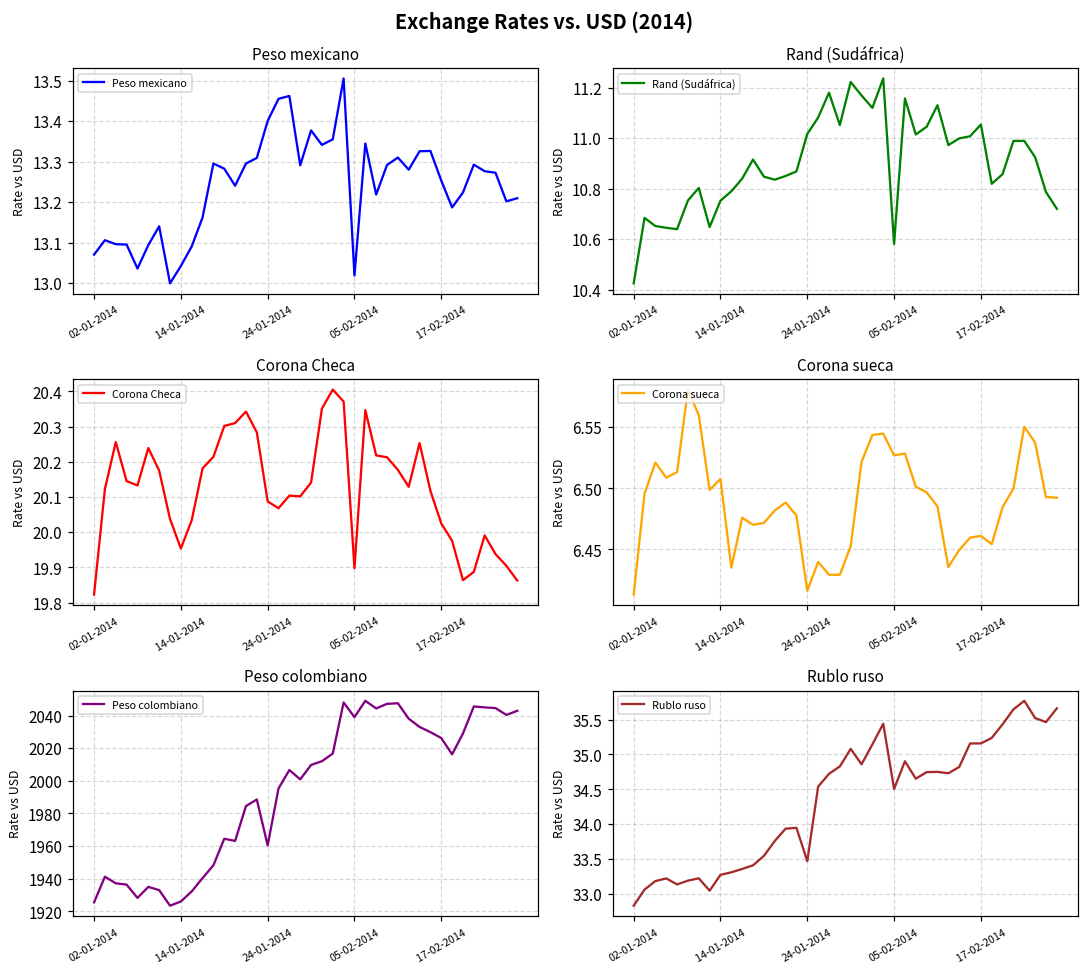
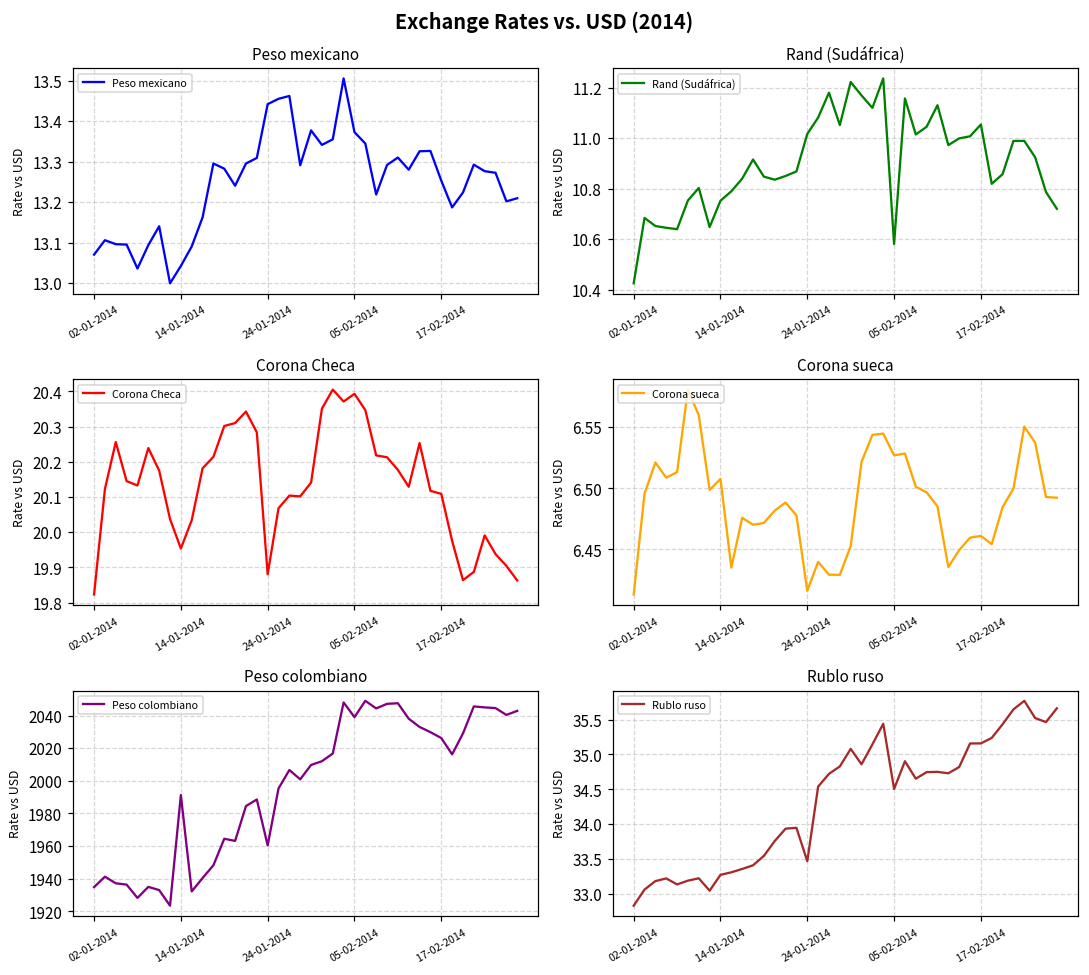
Peso mexicano, 24-01-2014: 13.40 -> 13.44
Peso mexicano, 05-02-2014: 13.02 -> 13.37
Corona Checa, 24-01-2014: 20.09 -> 19.88
Corona Checa, 05-02-2014: 19.90 -> 20.39
Corona Checa, 17-02-2014: 20.03 -> 20.11
Peso colombiano, 02-01-2014: 1926 -> 1935
Peso colombiano, 14-01-2014: 1926 -> 1991
